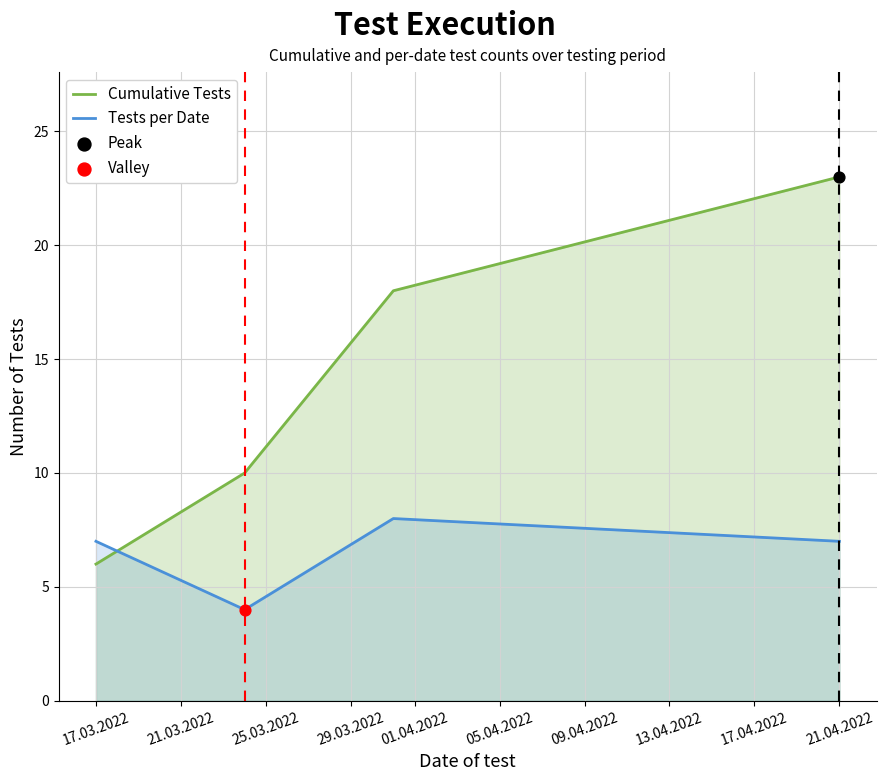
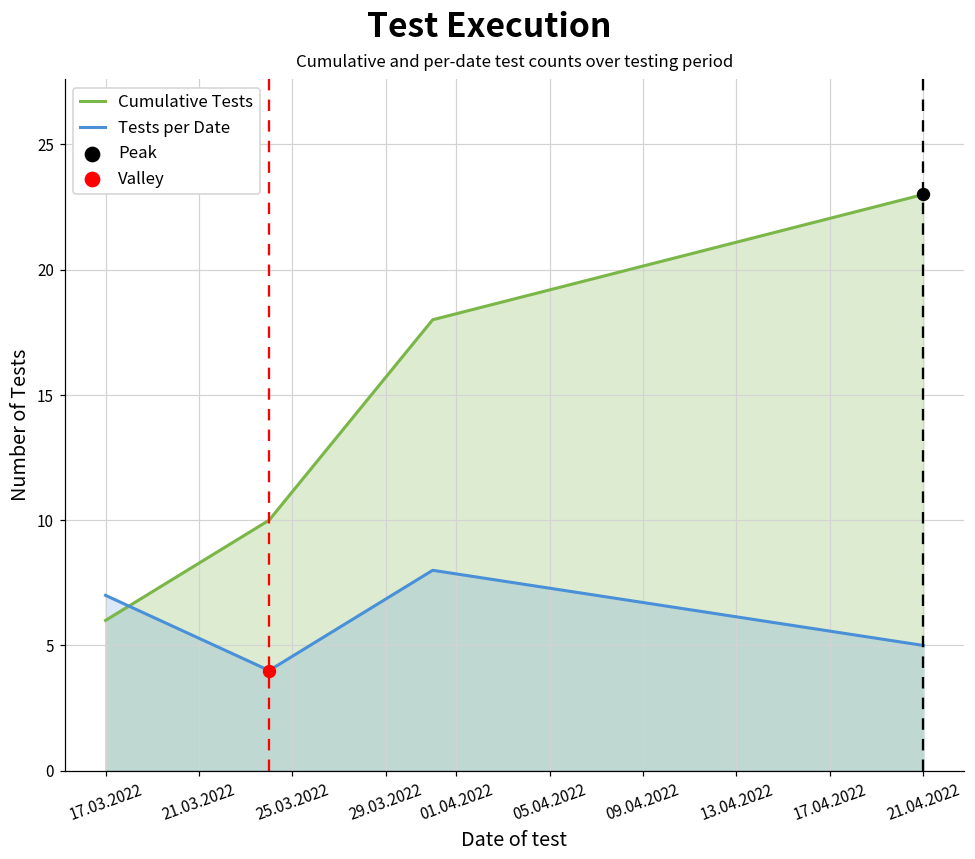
Tests per Date, 21.04.2022: 7 -> 5
